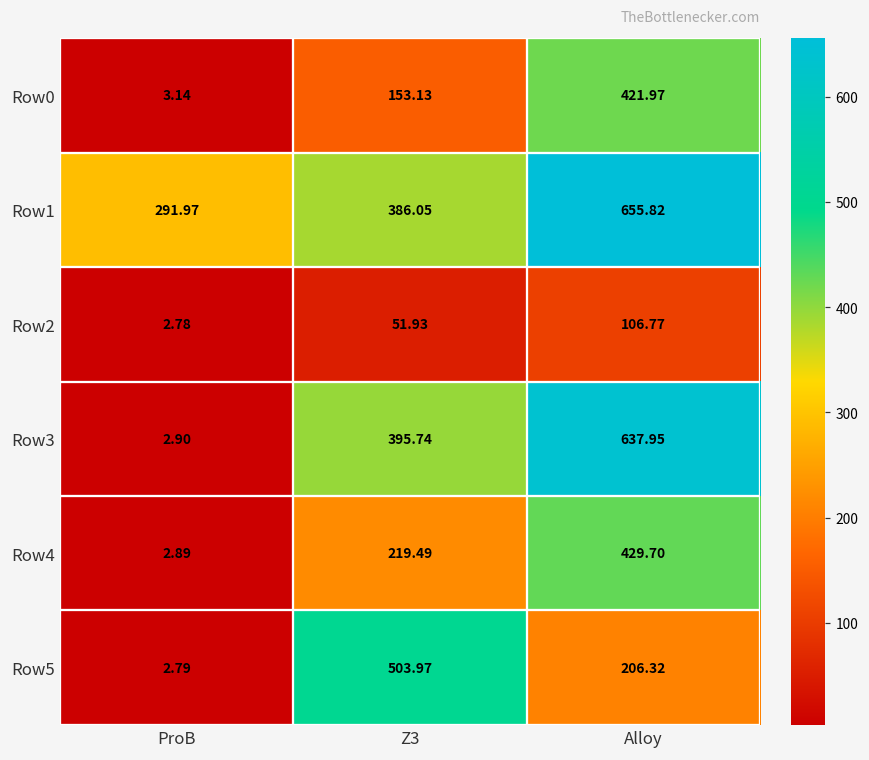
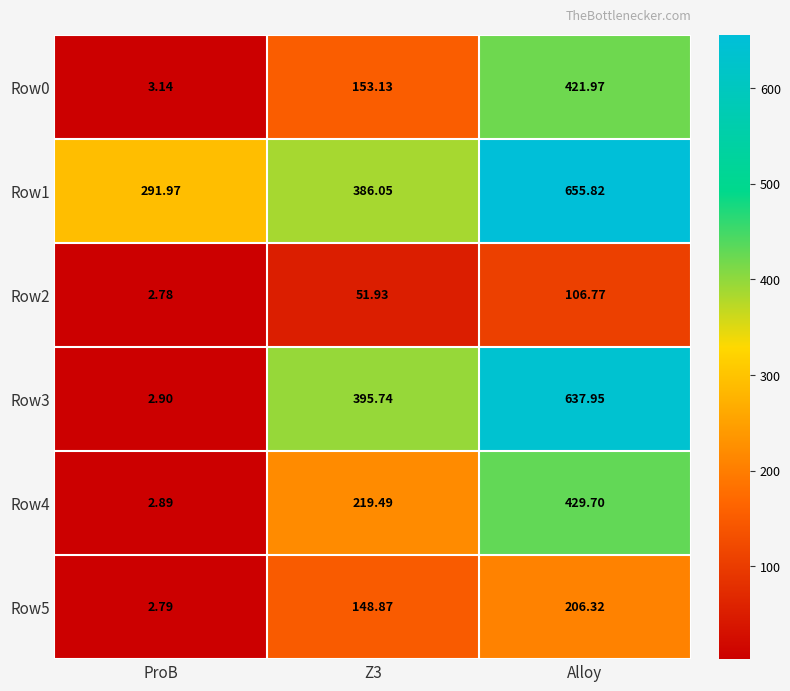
Row5, Z3: 503.97 -> 148.87
